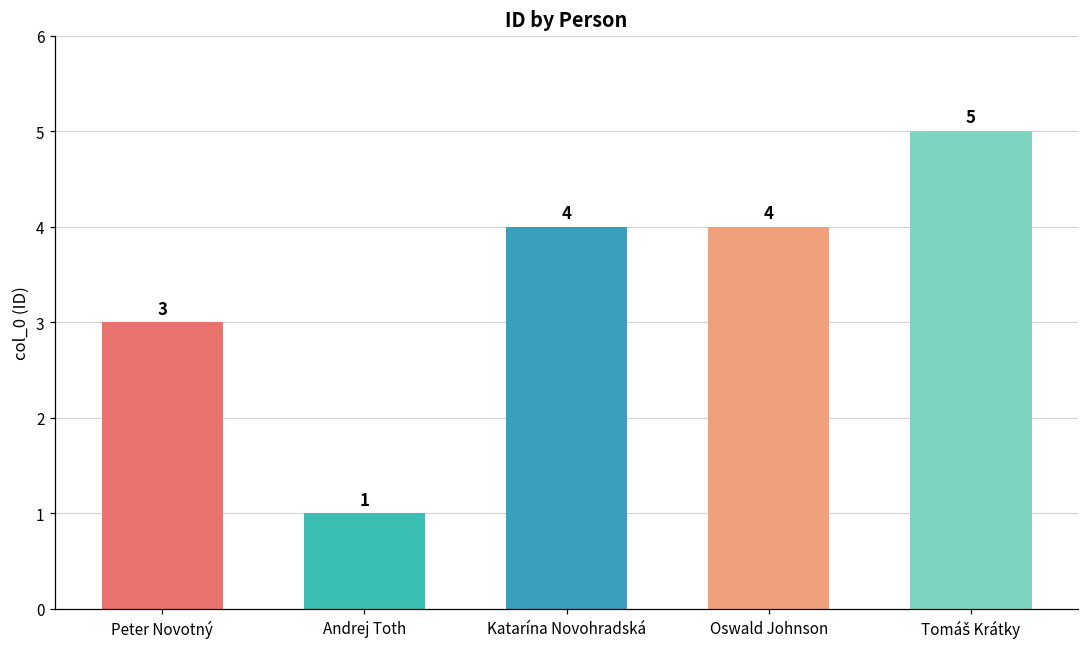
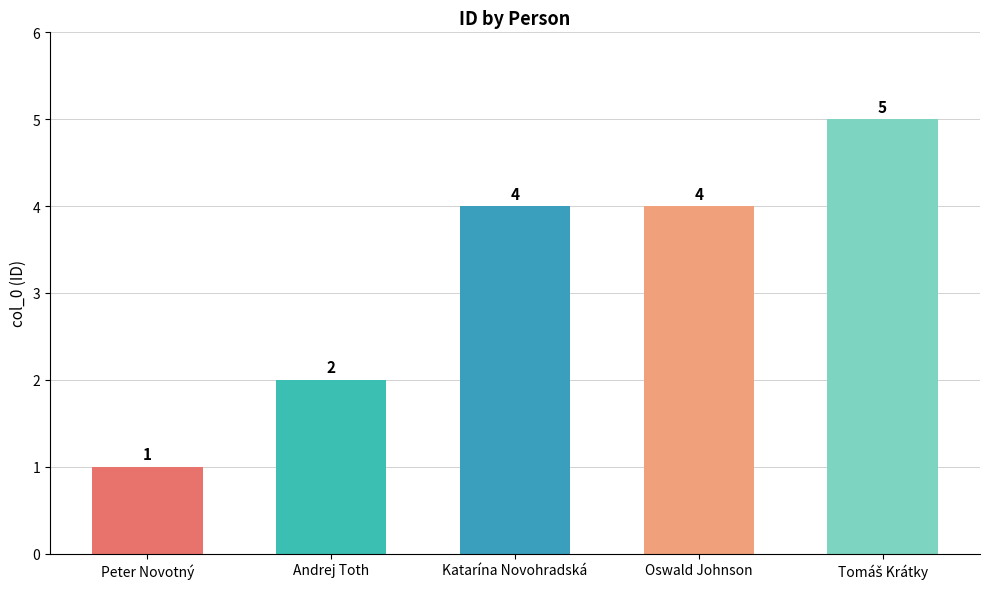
Peter Novotný: 3 -> 1
Andrej Toth: 1 -> 2
